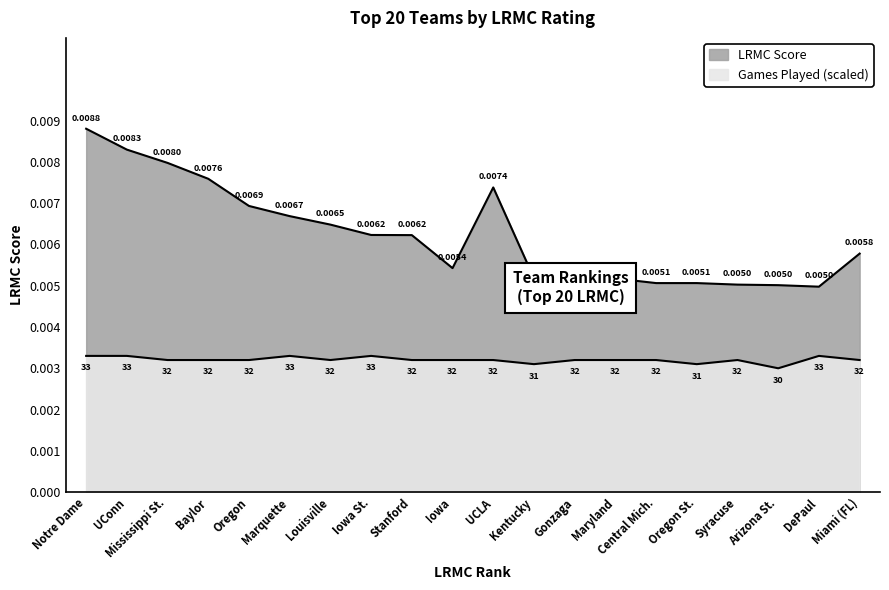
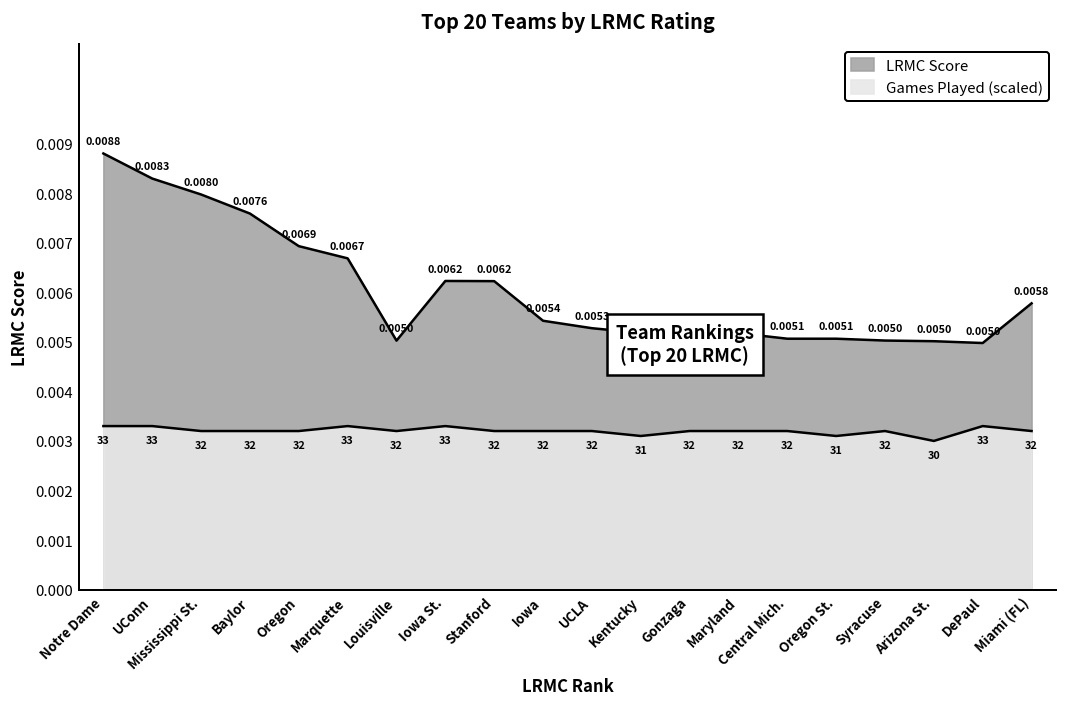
LRMC Score, Louisville: 0.0065 -> 0.0050
LRMC Score, UCLA: 0.0074 -> 0.0053
